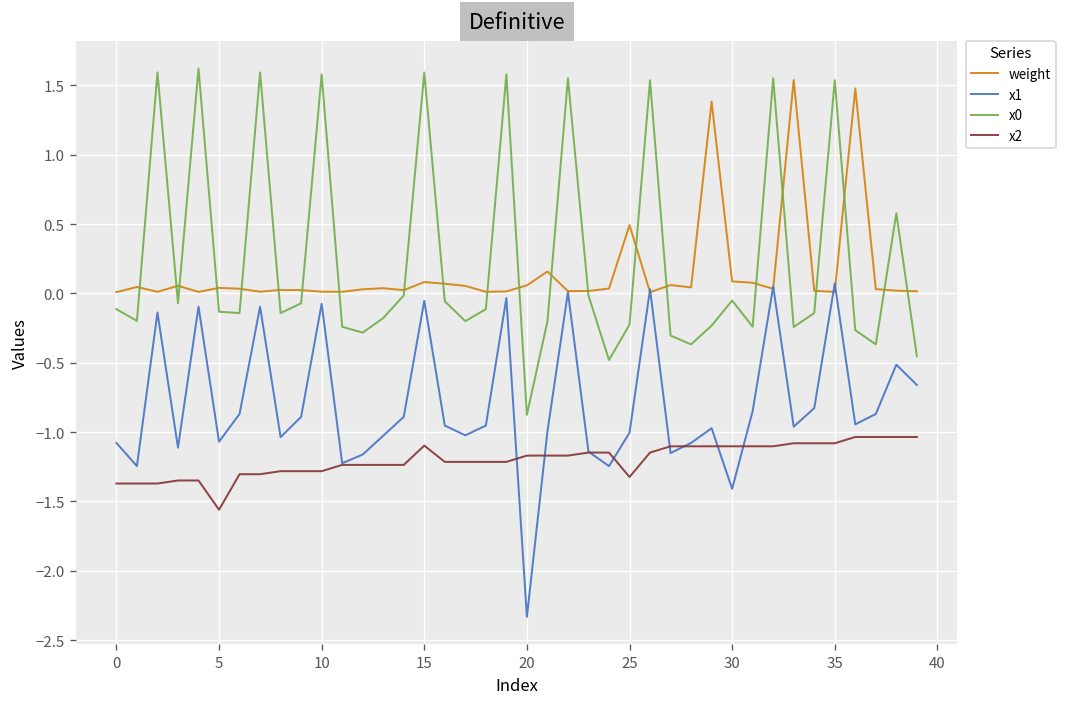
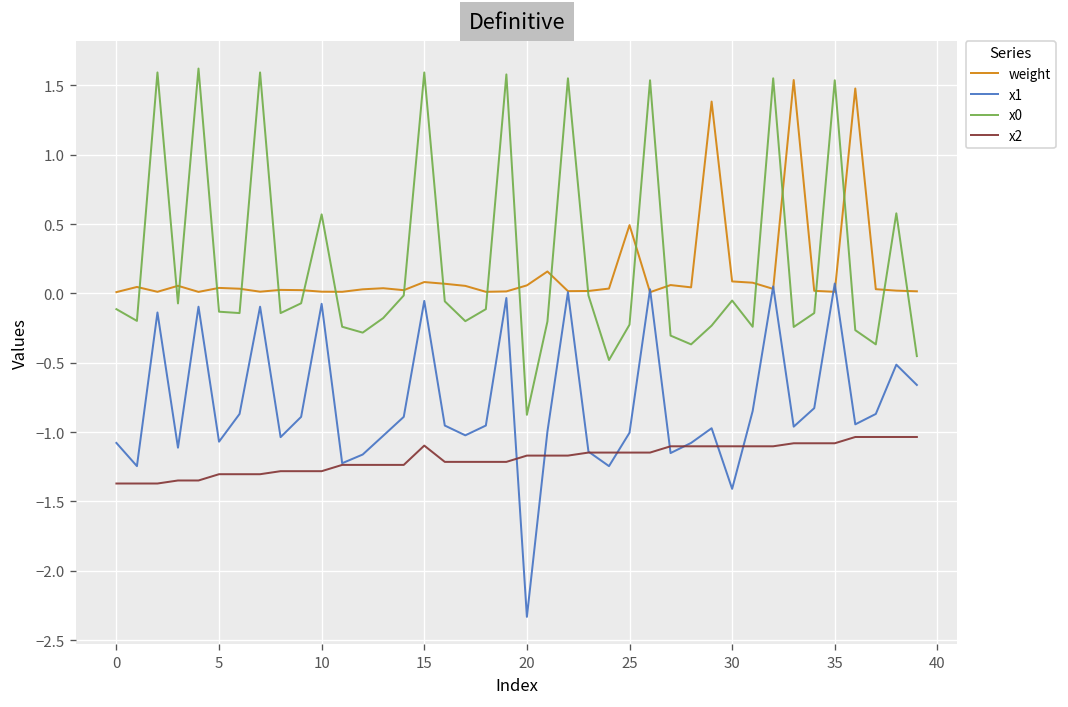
x2, 5: -1.56 -> -1.30
x0, 10: 1.58 -> 0.57
x2, 25: -1.32 -> -1.15
